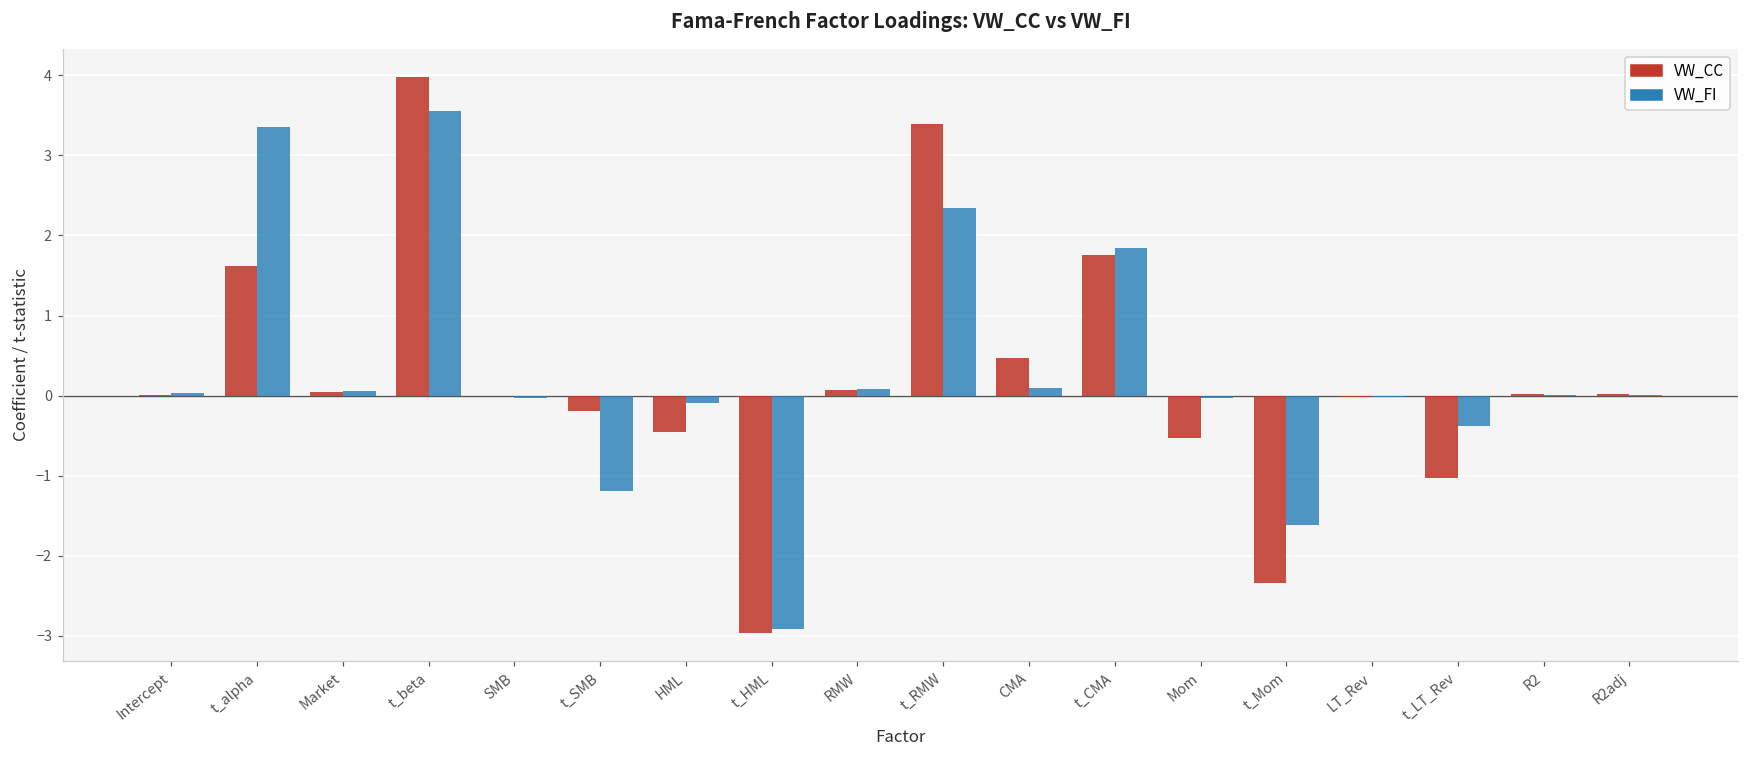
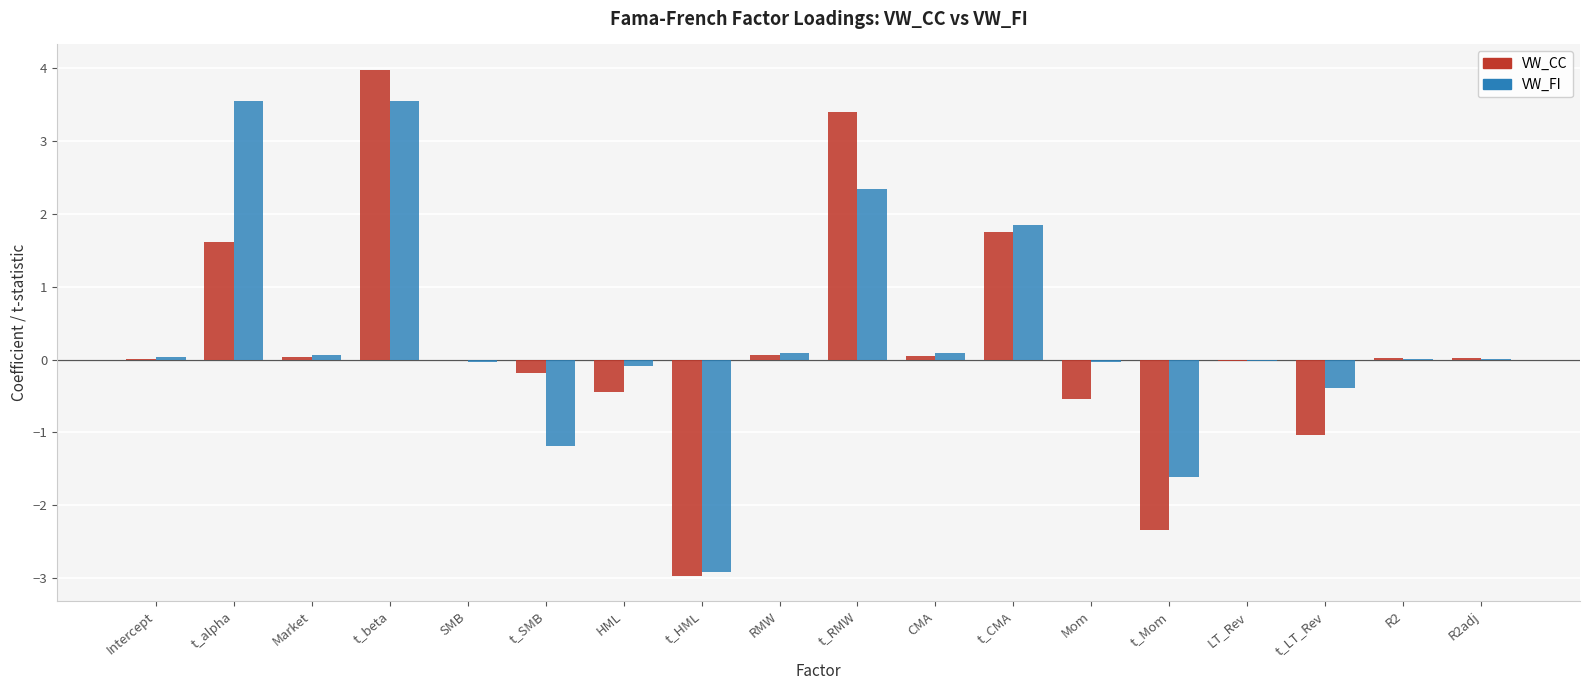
VW_FI, t_alpha: 3.4 -> 3.6
VW_CC, CMA: 0.5 -> 0.1
